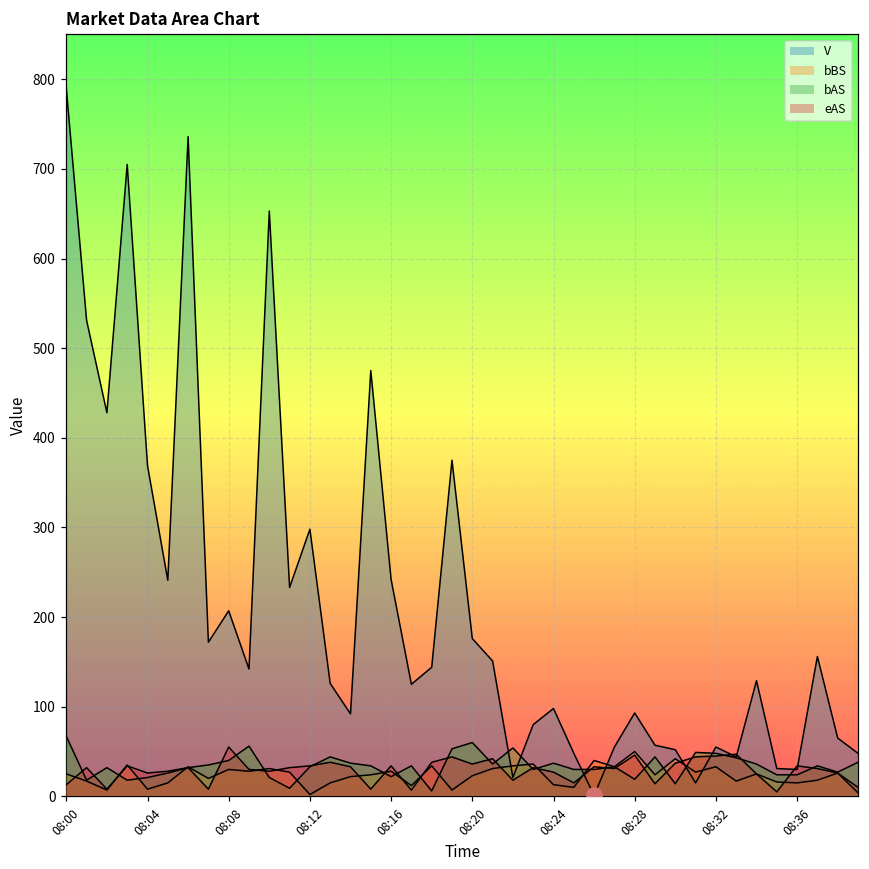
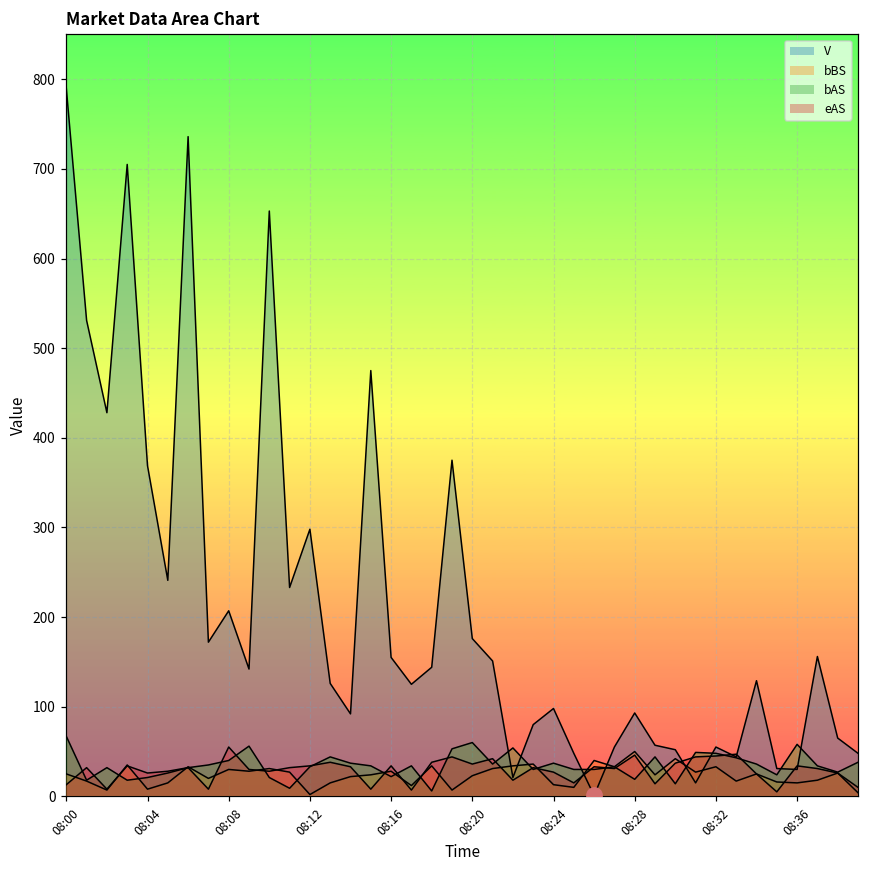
V, 08:16: 240 -> 160
bAS, 08:36: 20 -> 60
